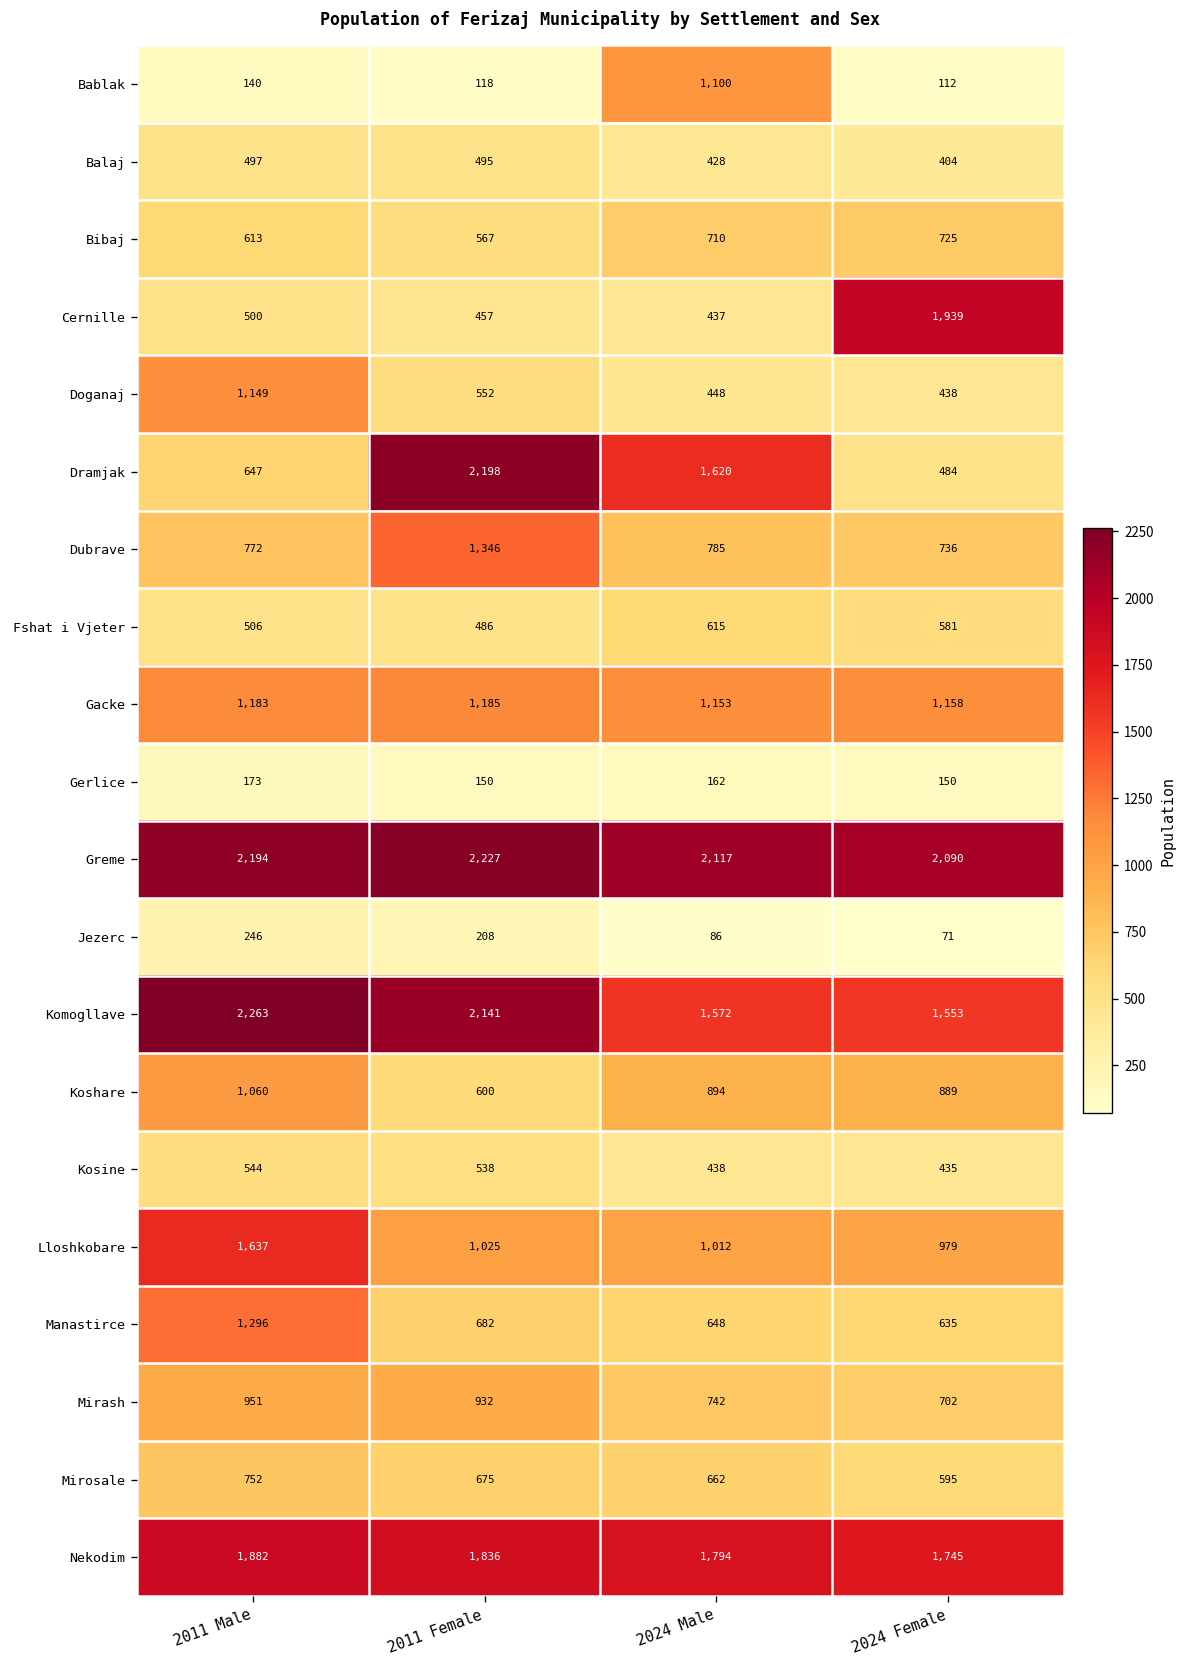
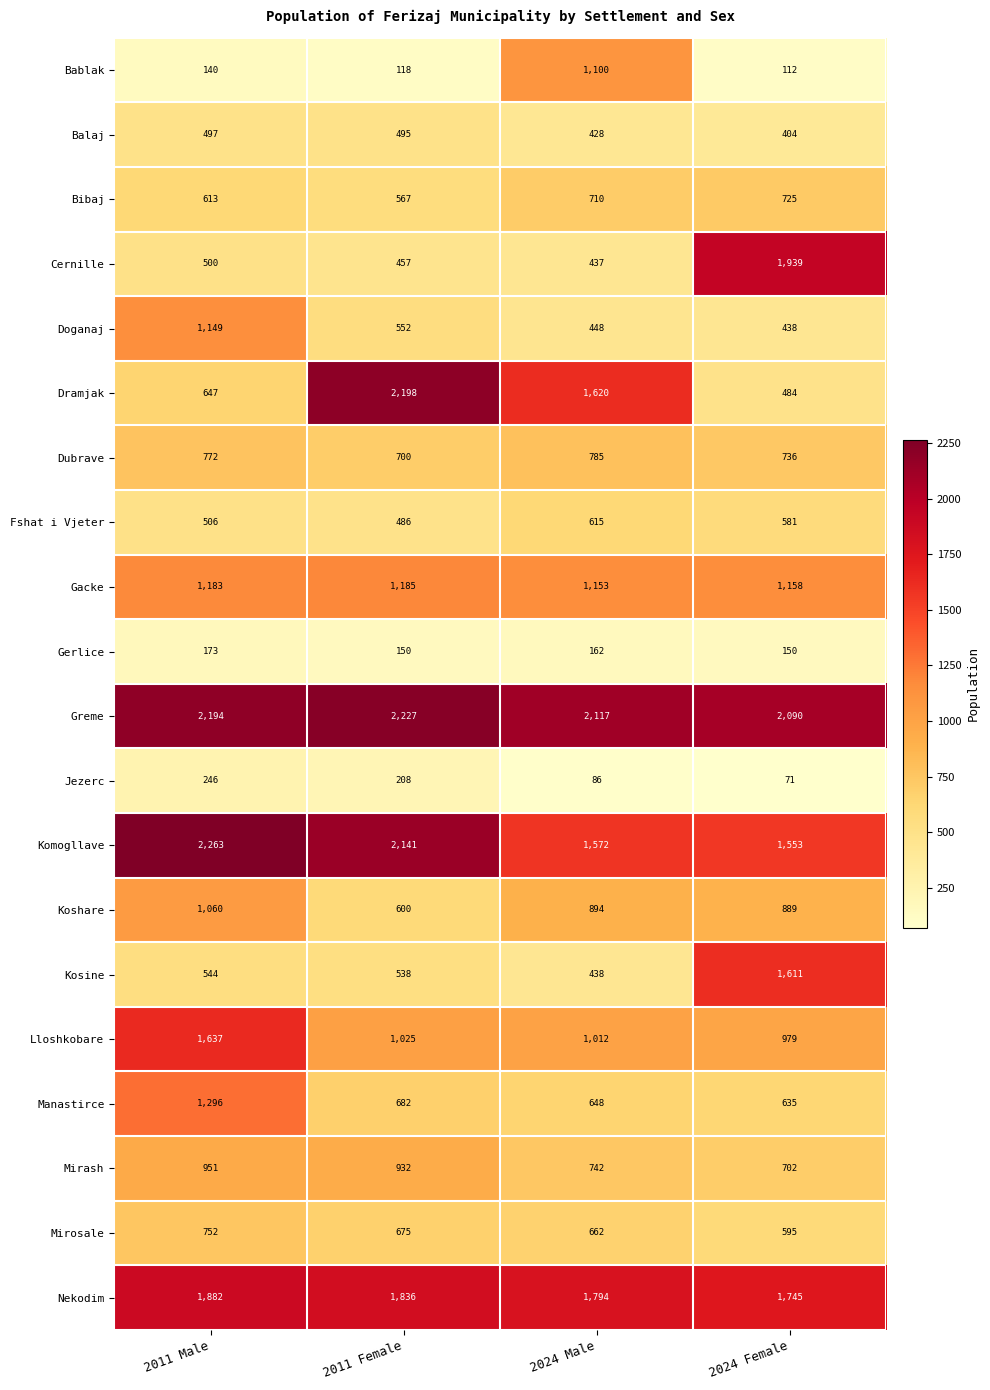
Dubrave, 2011 Female: 1,346 -> 700
Kosine, 2024 Female: 435 -> 1,611
